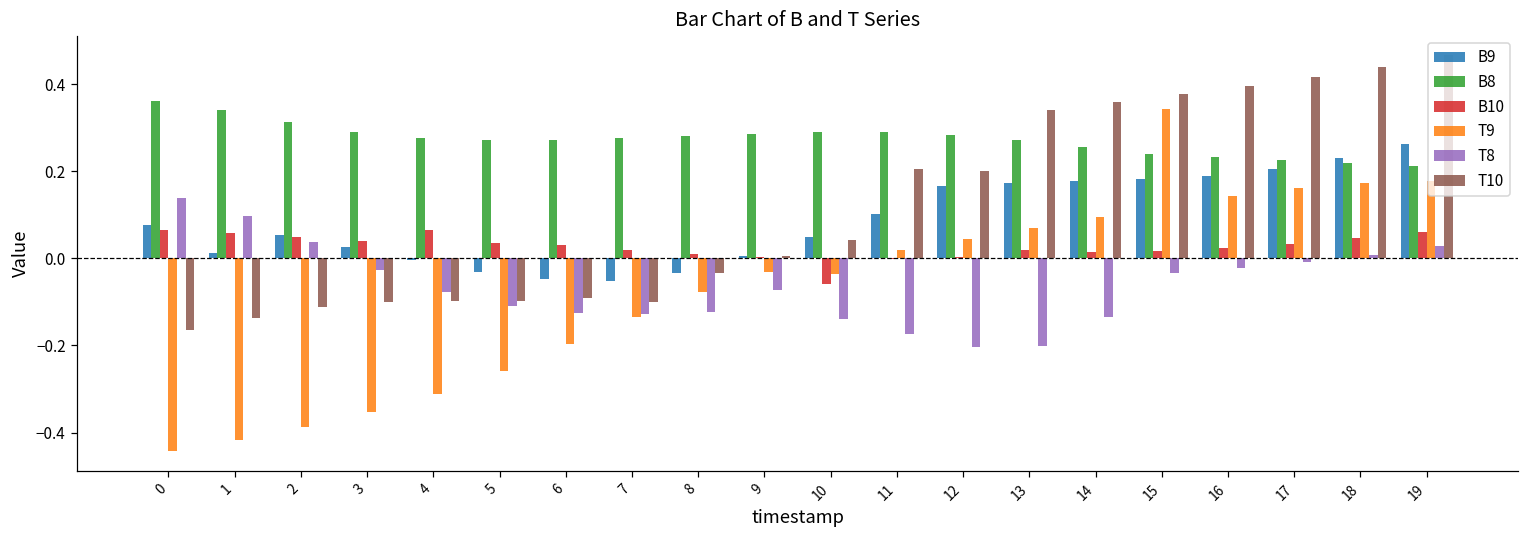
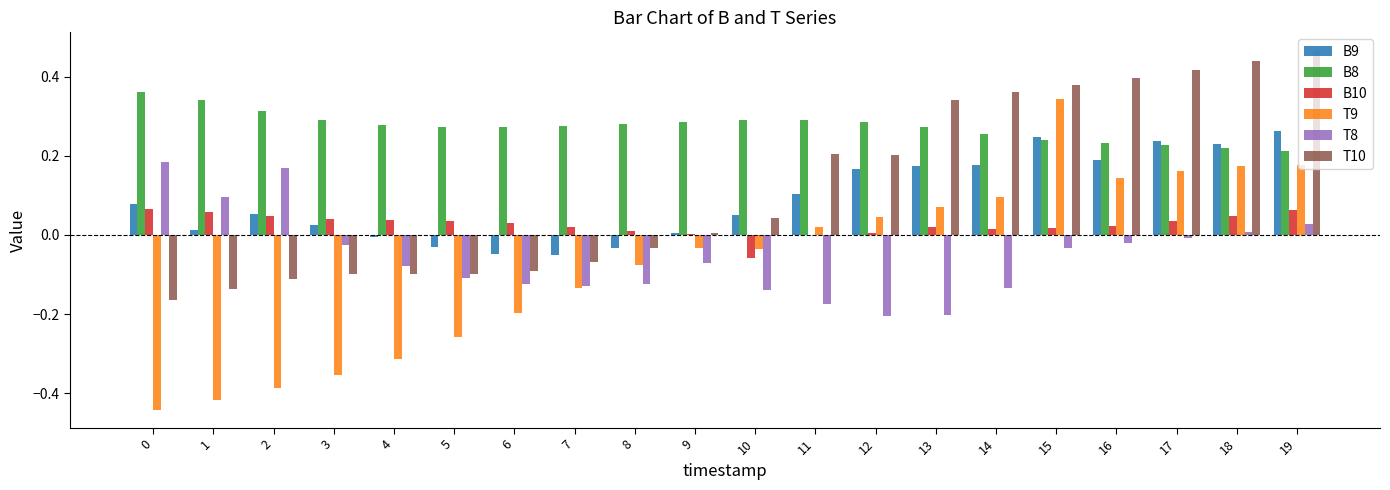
T8, 0: 0.14 -> 0.18
T8, 2: 0.04 -> 0.17
B10, 4: 0.07 -> 0.04
T10, 7: -0.10 -> -0.07
B9, 15: 0.18 -> 0.25
B9, 17: 0.21 -> 0.24
